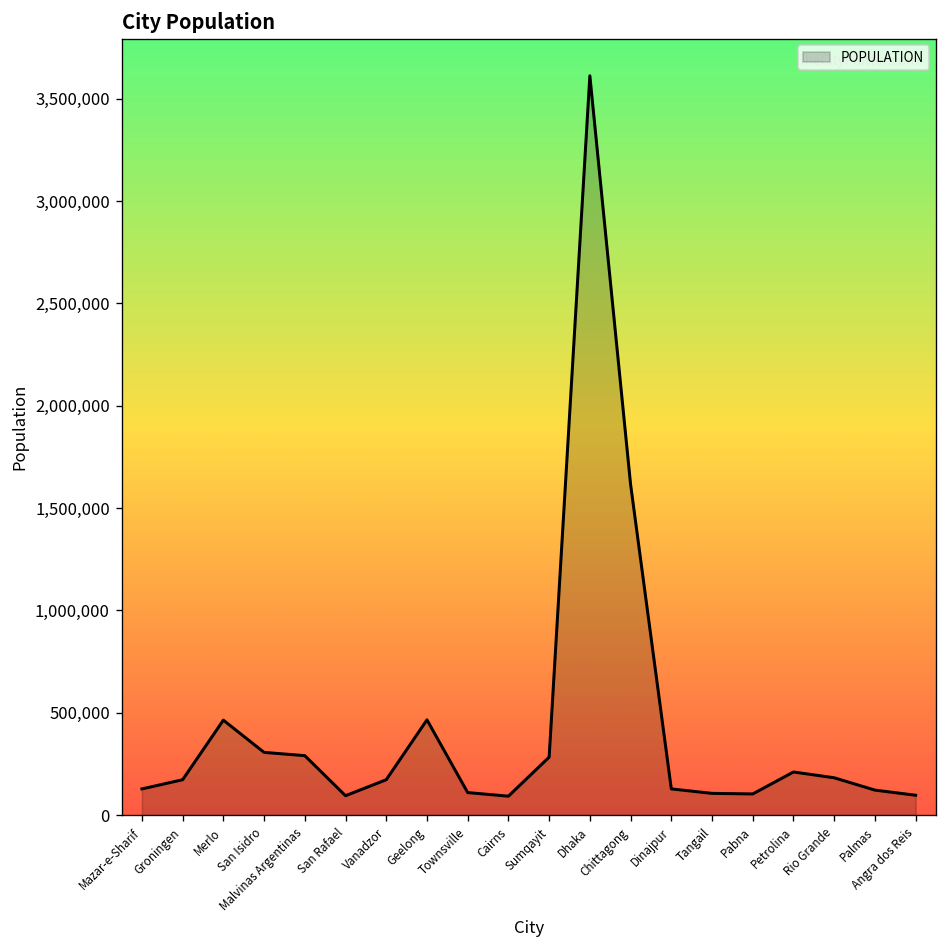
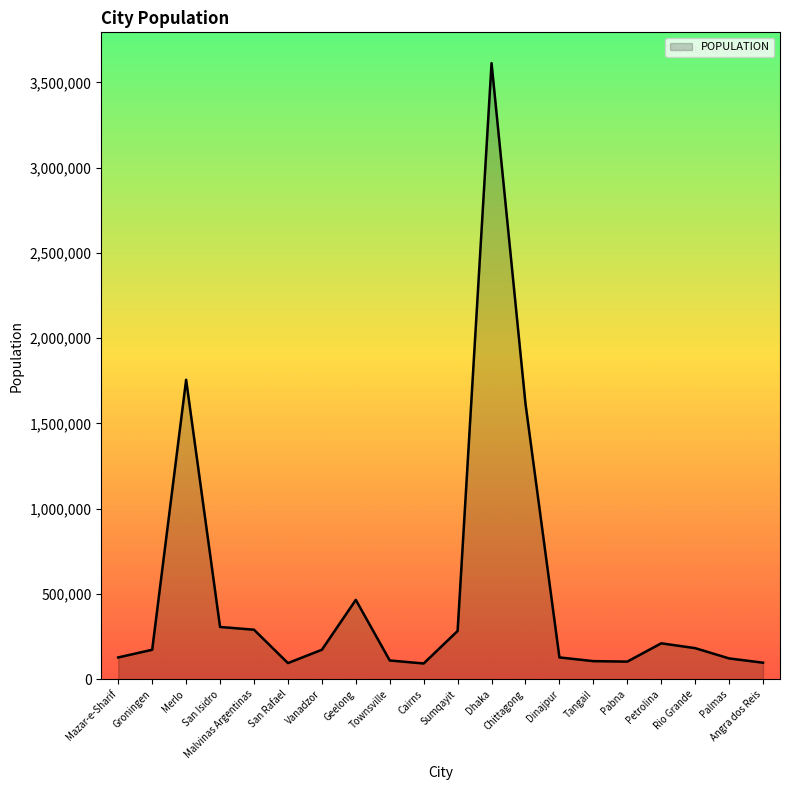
Merlo: 460,000 -> 1,760,000
